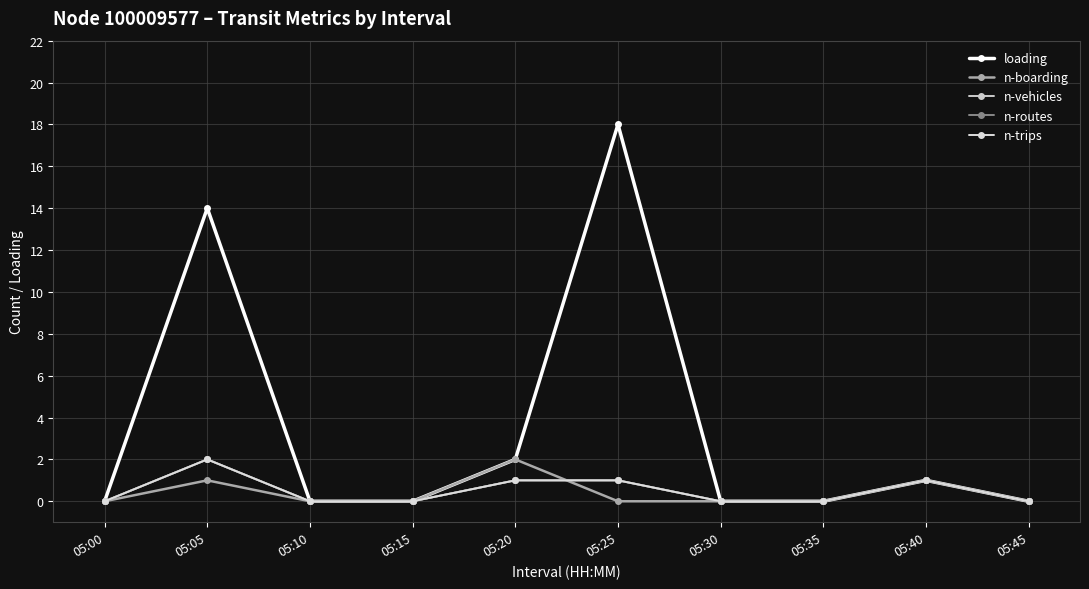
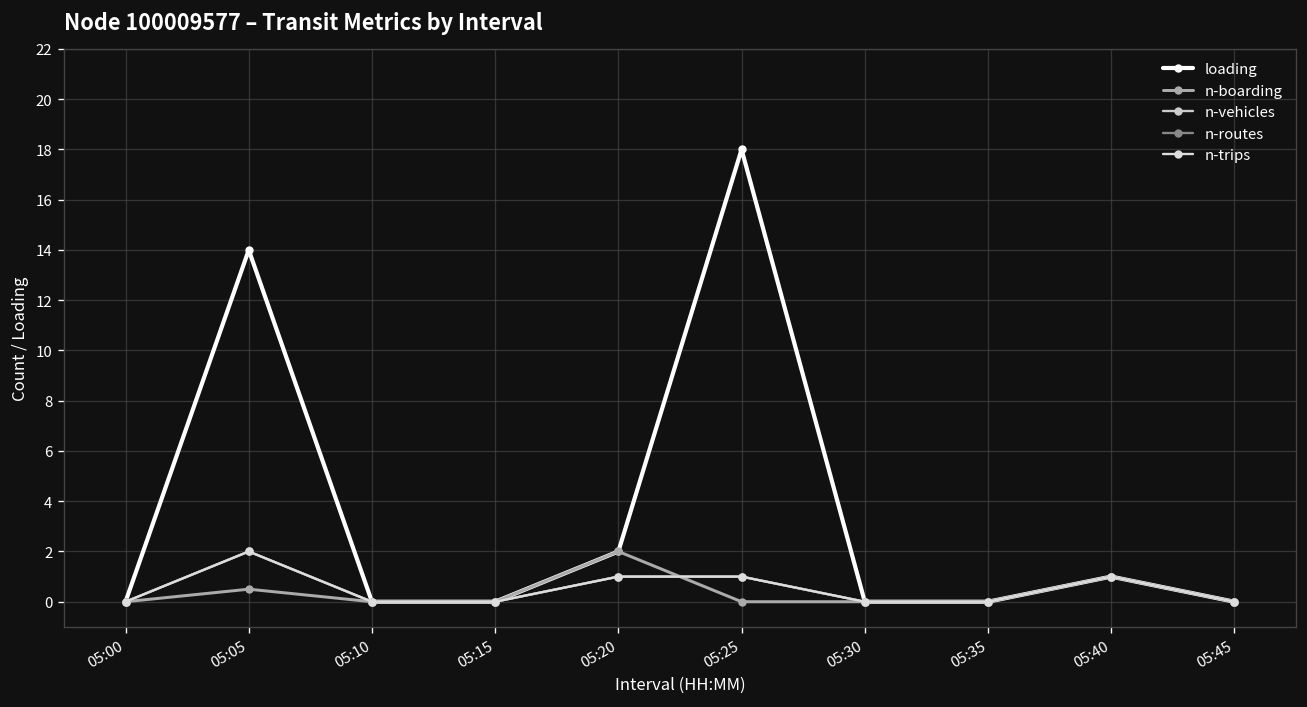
n-boarding, 05:05: 1.0 -> 0.5
